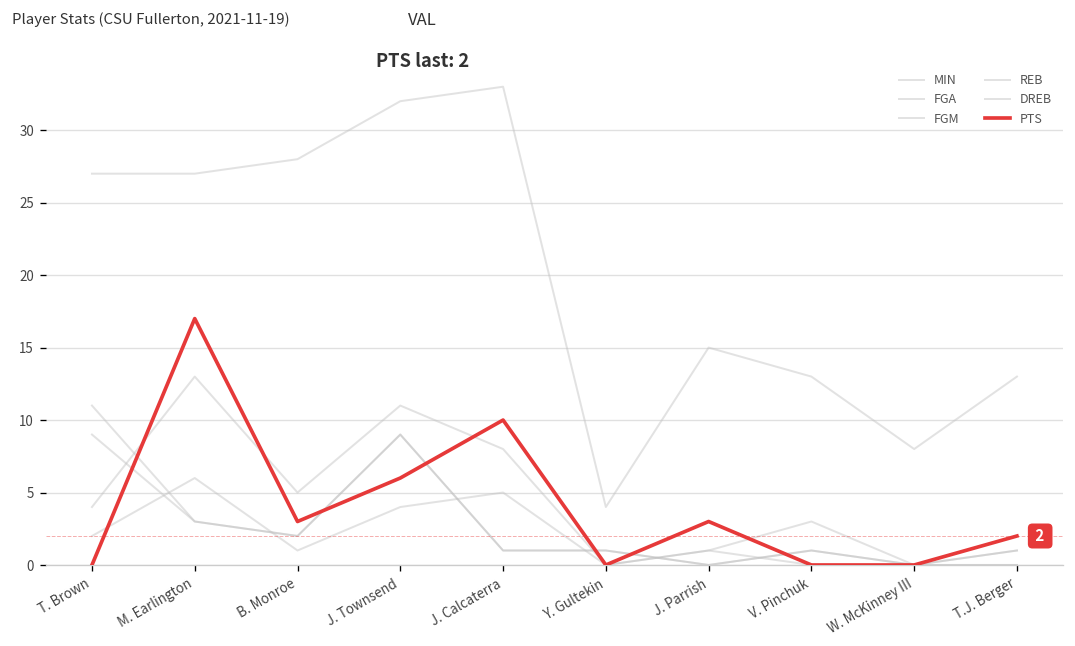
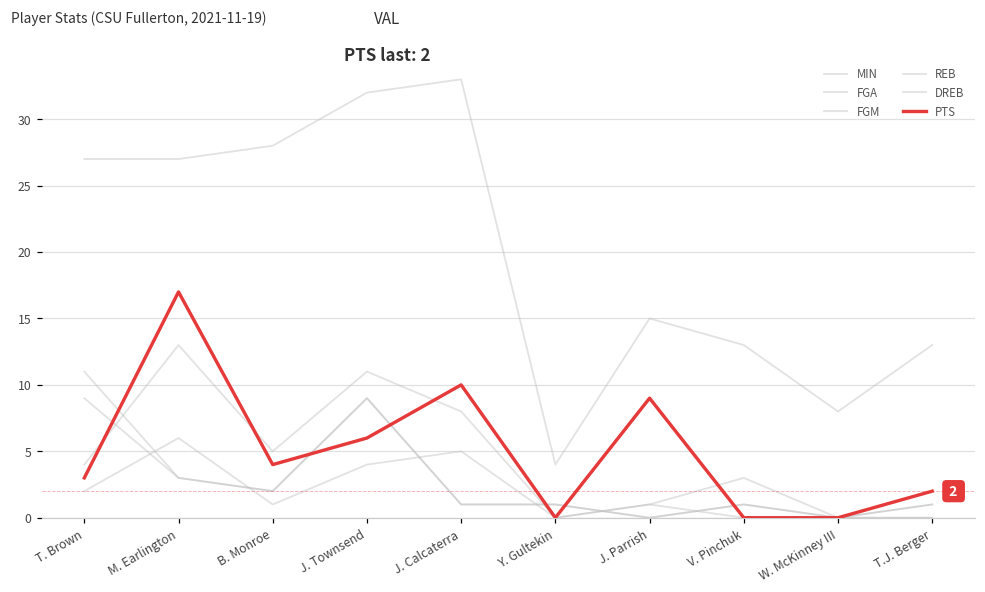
PTS, T. Brown: 0 -> 3
PTS, B. Monroe: 3 -> 4
PTS, J. Parrish: 3 -> 9
